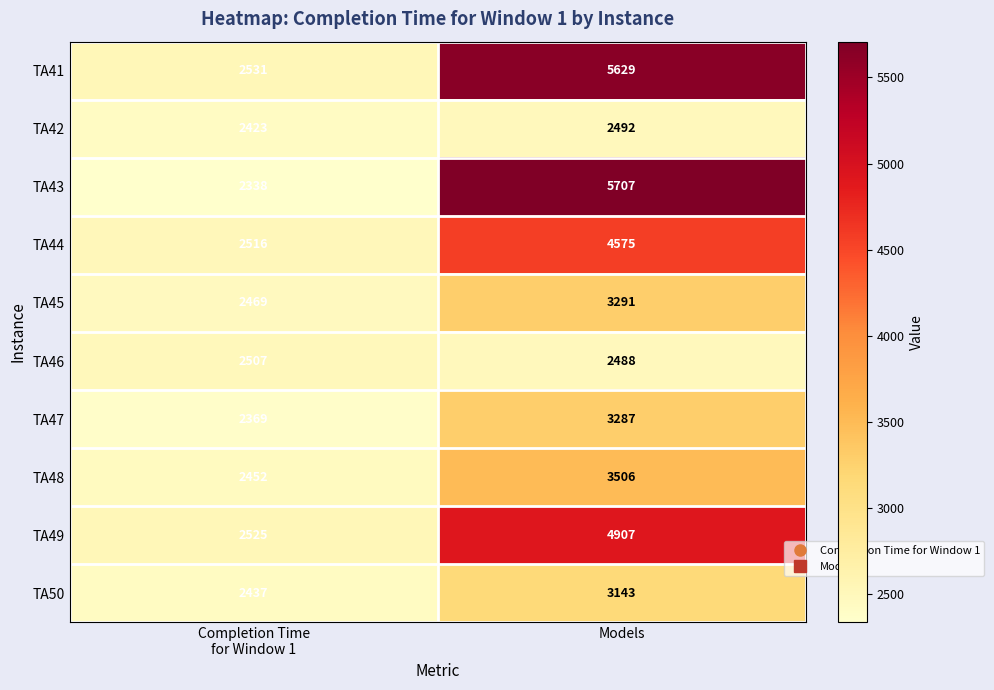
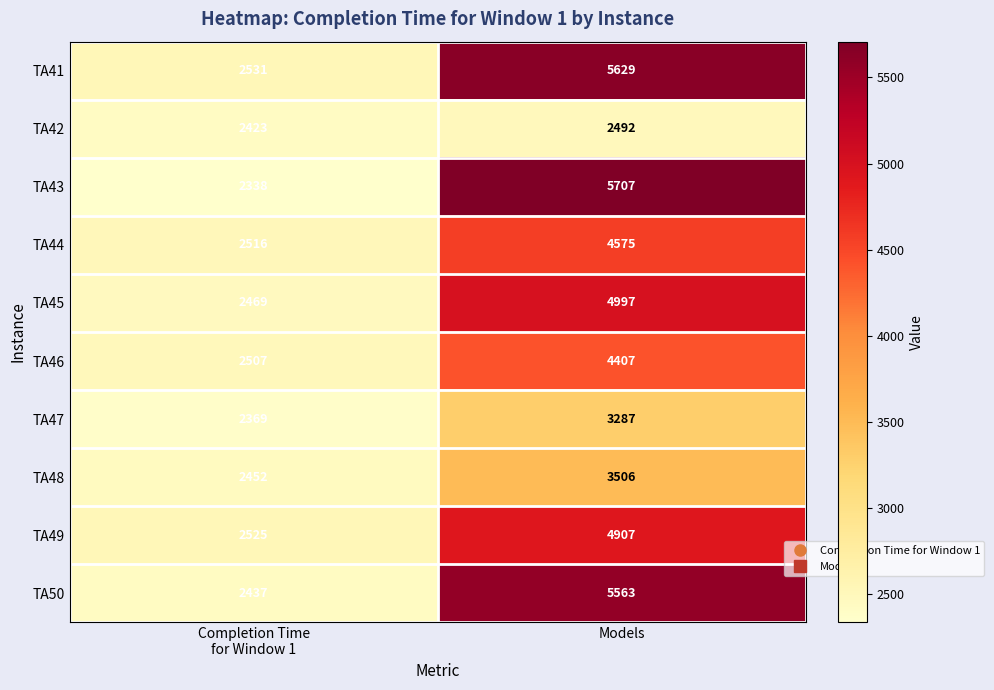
TA45, Models: 3291 -> 4997
TA46, Models: 2488 -> 4407
TA50, Models: 3143 -> 5563
